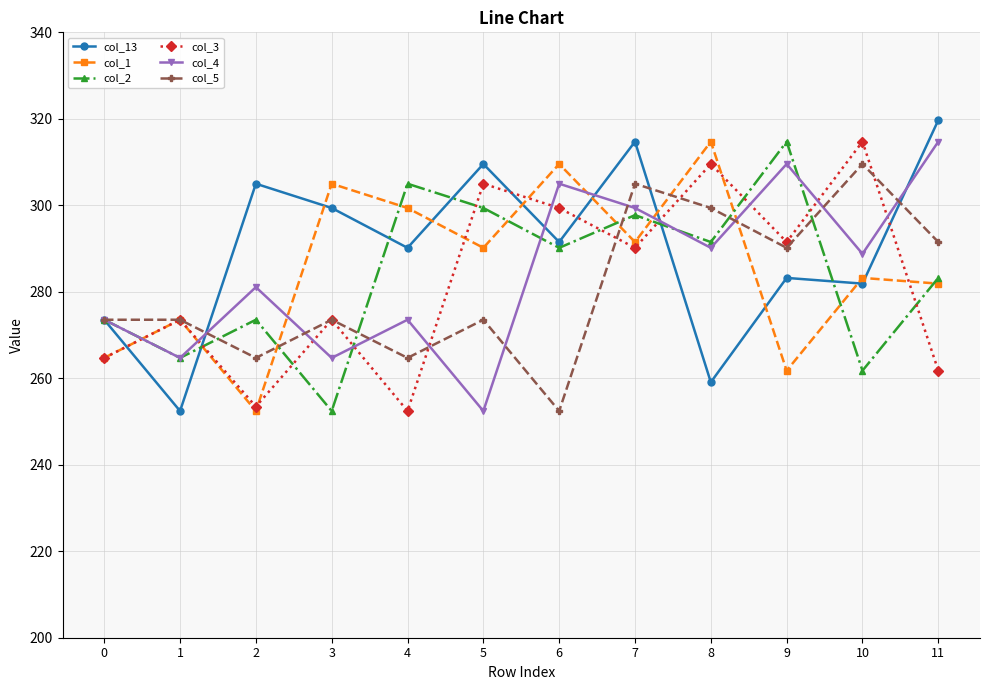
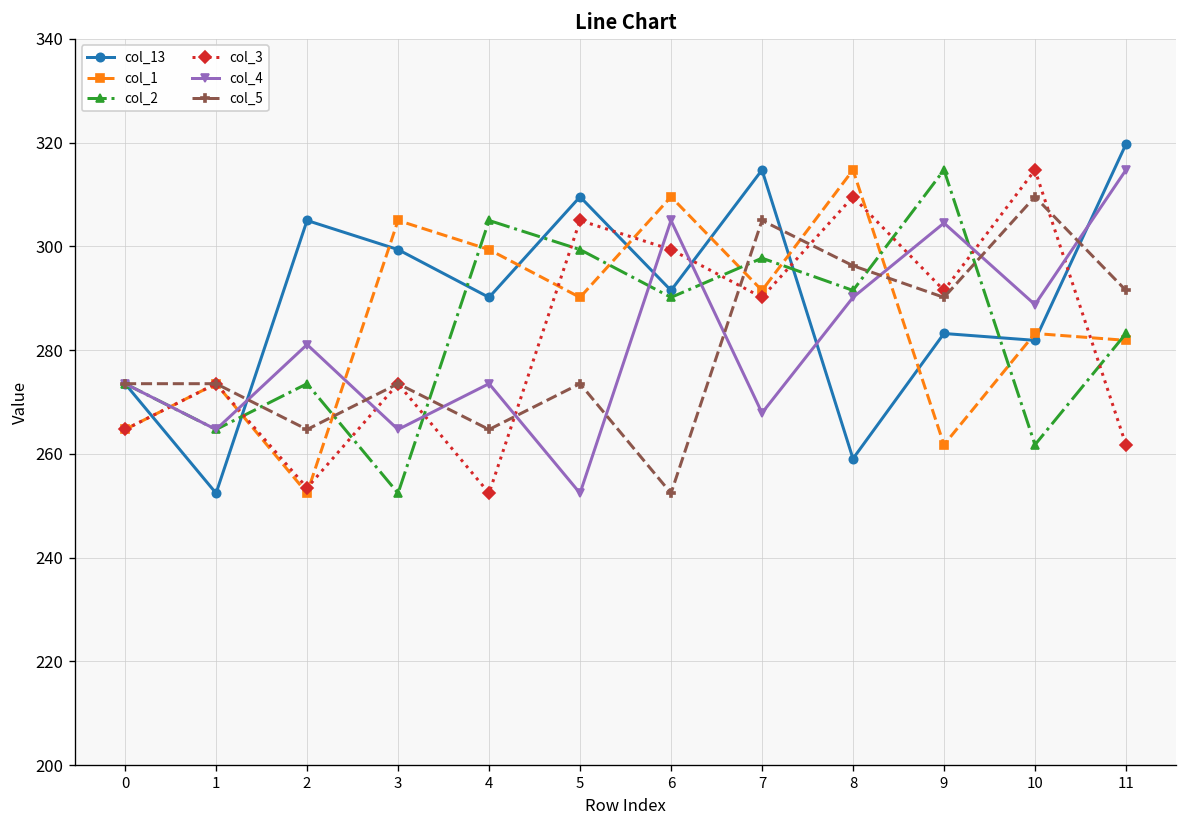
col_4, 7: 299 -> 268
col_5, 8: 299 -> 296
col_4, 9: 310 -> 304
